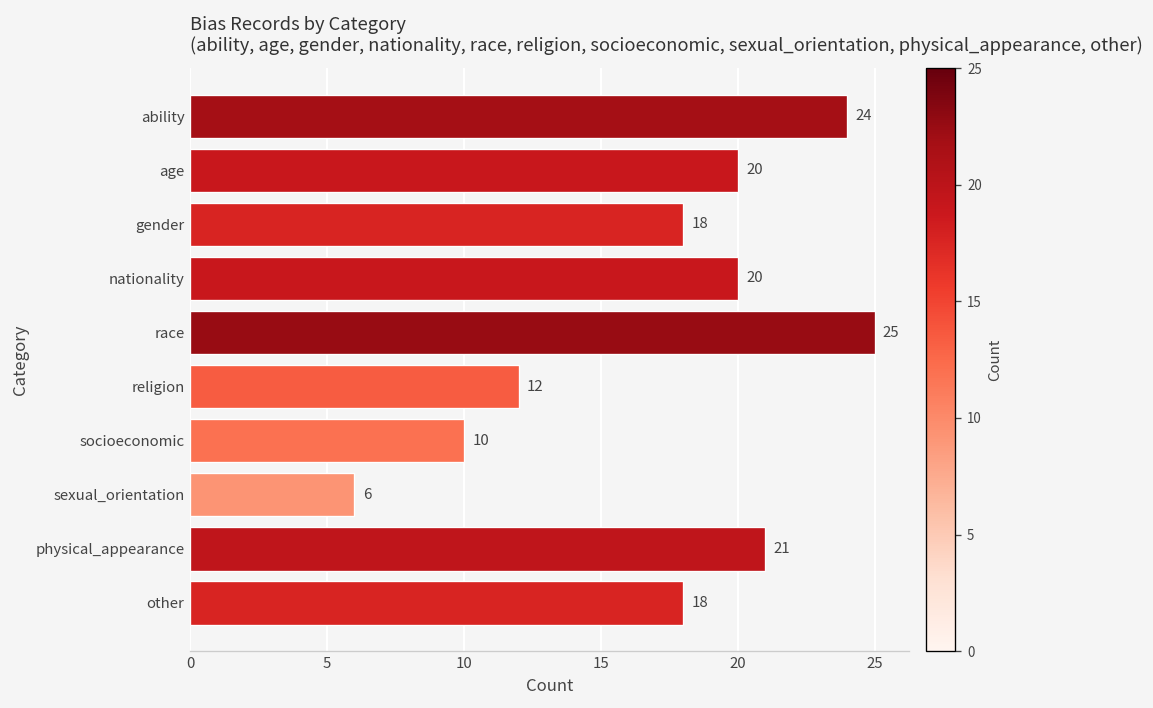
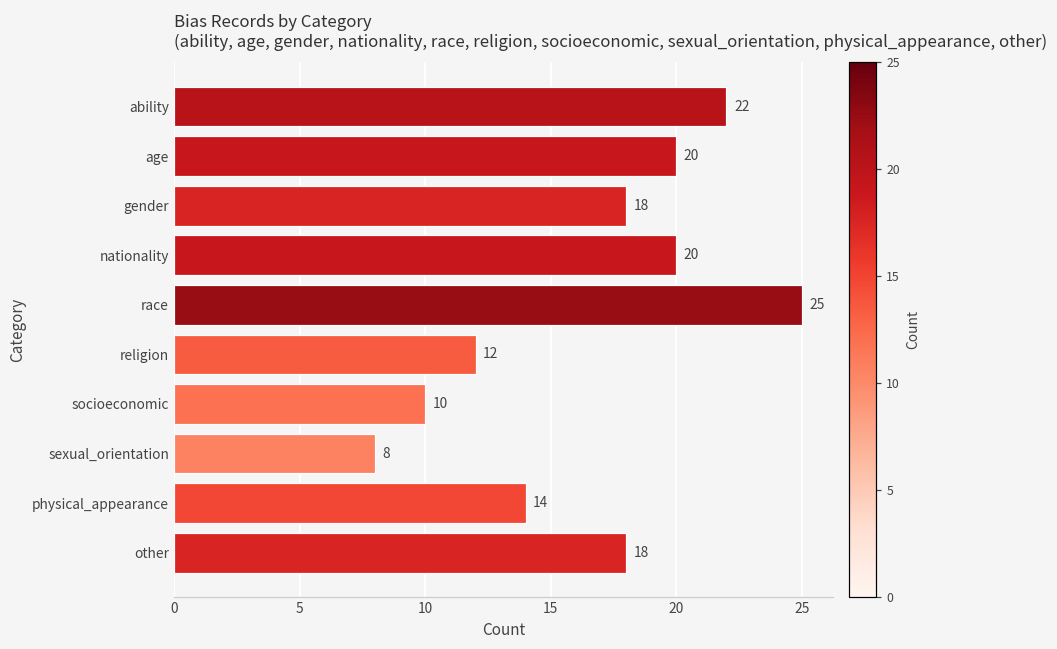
ability: 24 -> 22
sexual_orientation: 6 -> 8
physical_appearance: 21 -> 14
